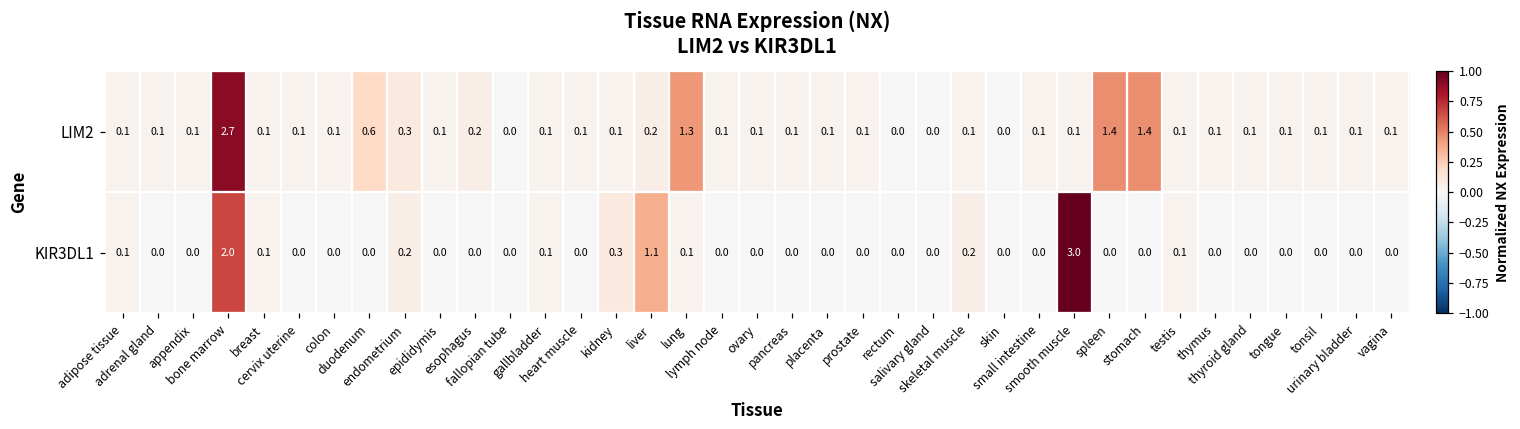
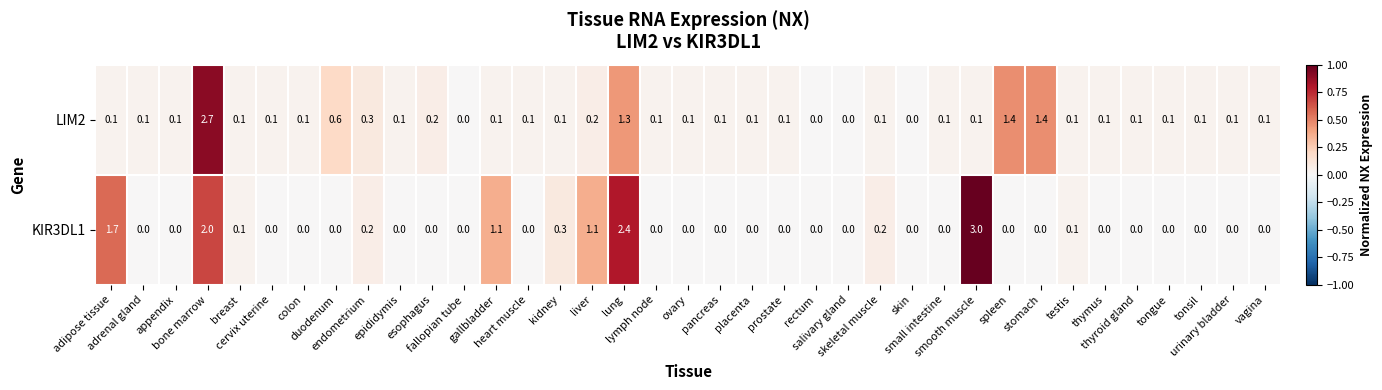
KIR3DL1, adipose tissue: 0.1 -> 1.7
KIR3DL1, gallbladder: 0.1 -> 1.1
KIR3DL1, lung: 0.1 -> 2.4
